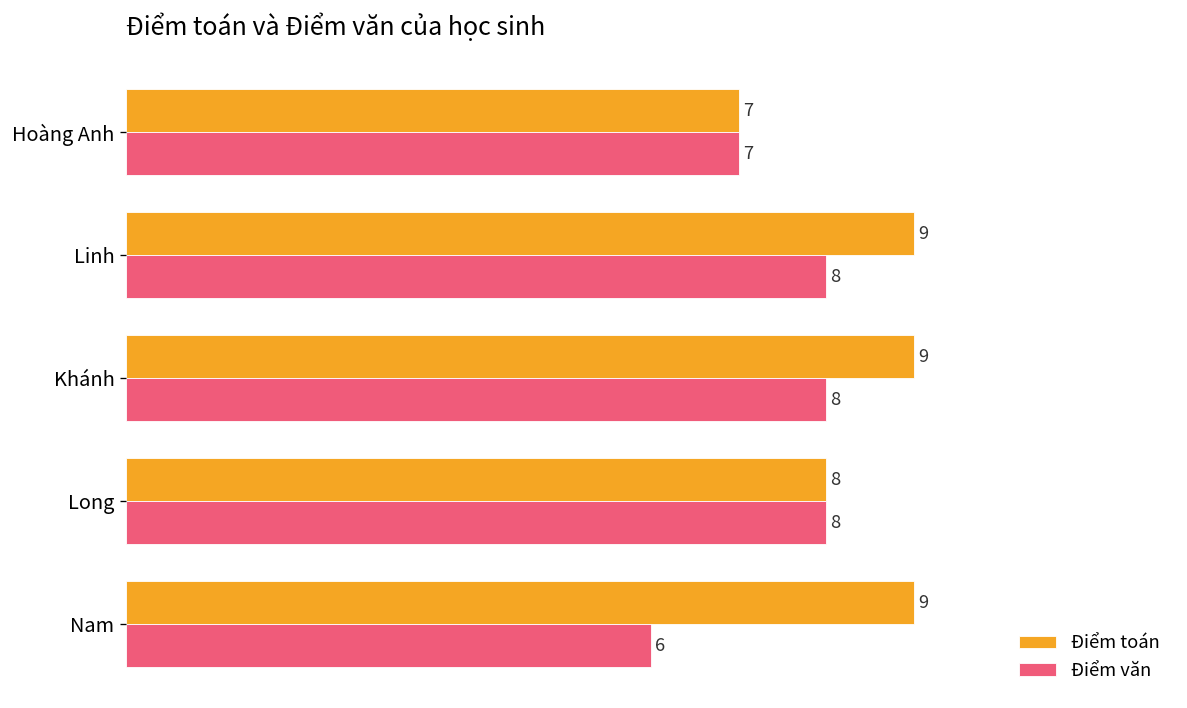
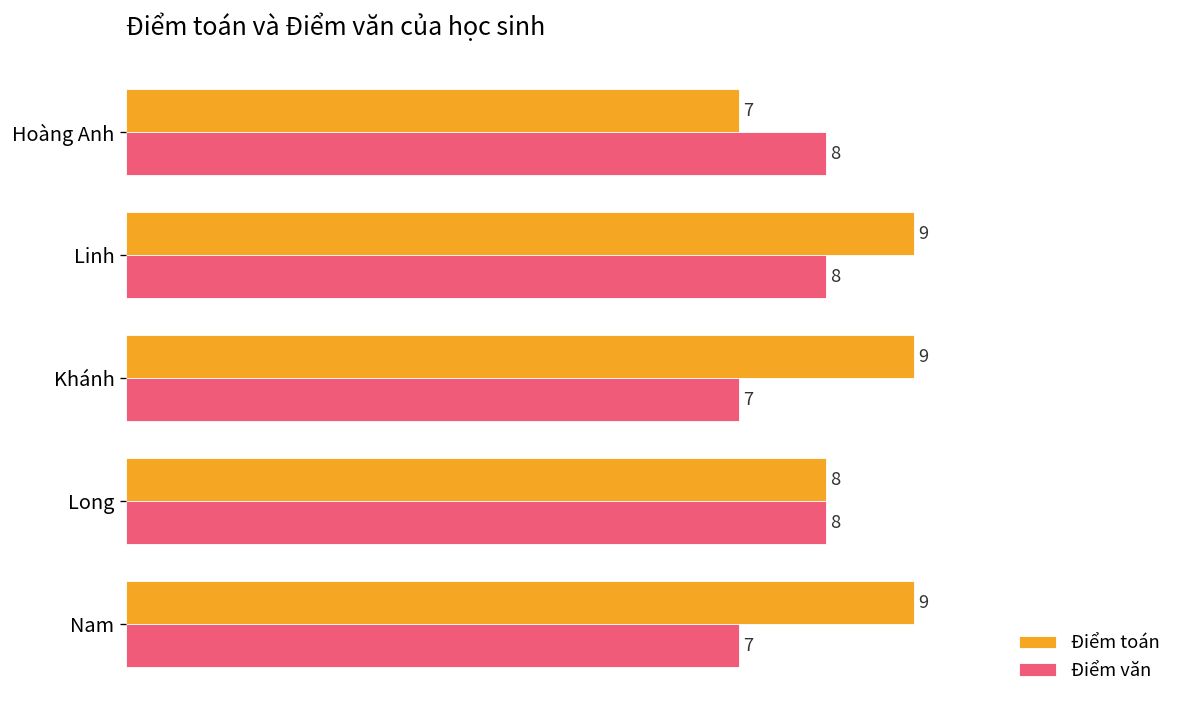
Điểm văn, Hoàng Anh: 7 -> 8
Điểm văn, Khánh: 8 -> 7
Điểm văn, Nam: 6 -> 7
